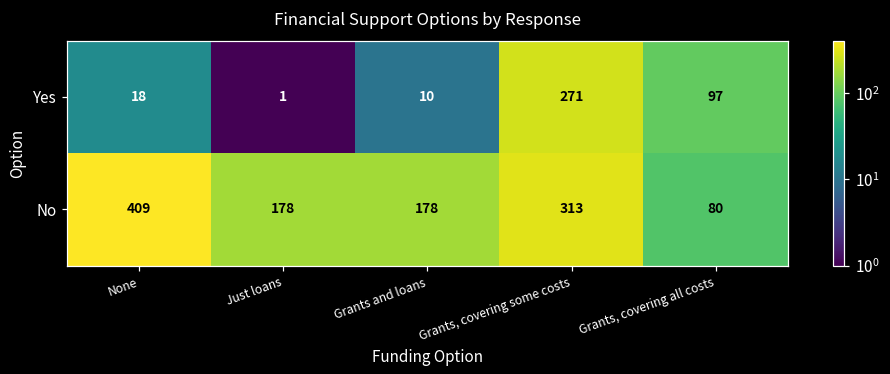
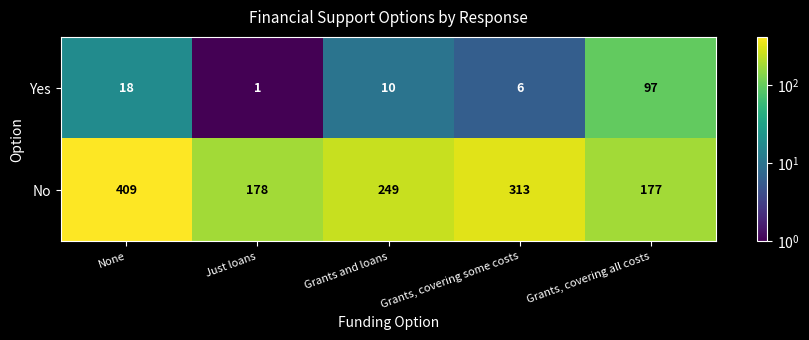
Yes, Grants, covering some costs: 271 -> 6
No, Grants and loans: 178 -> 249
No, Grants, covering all costs: 80 -> 177
